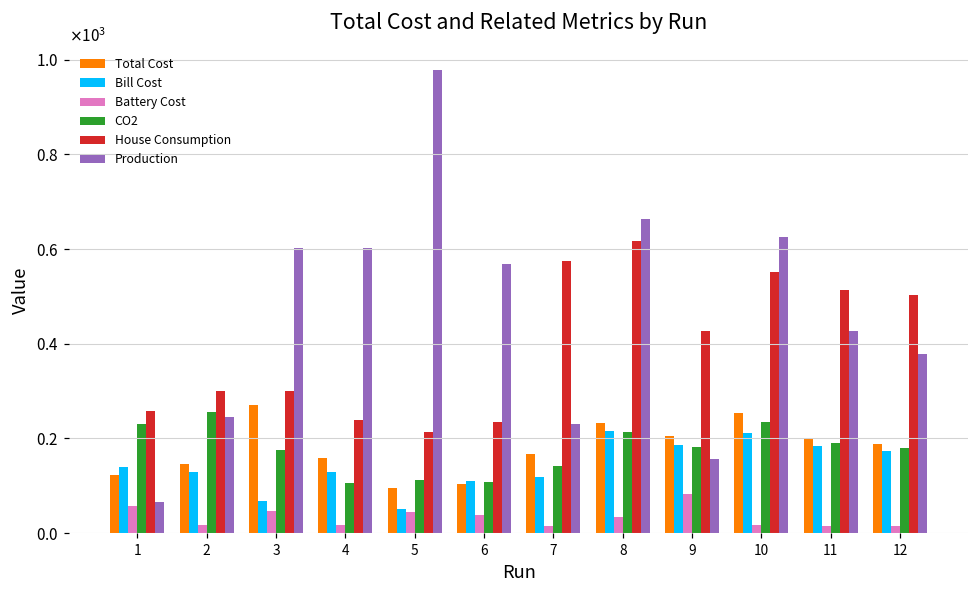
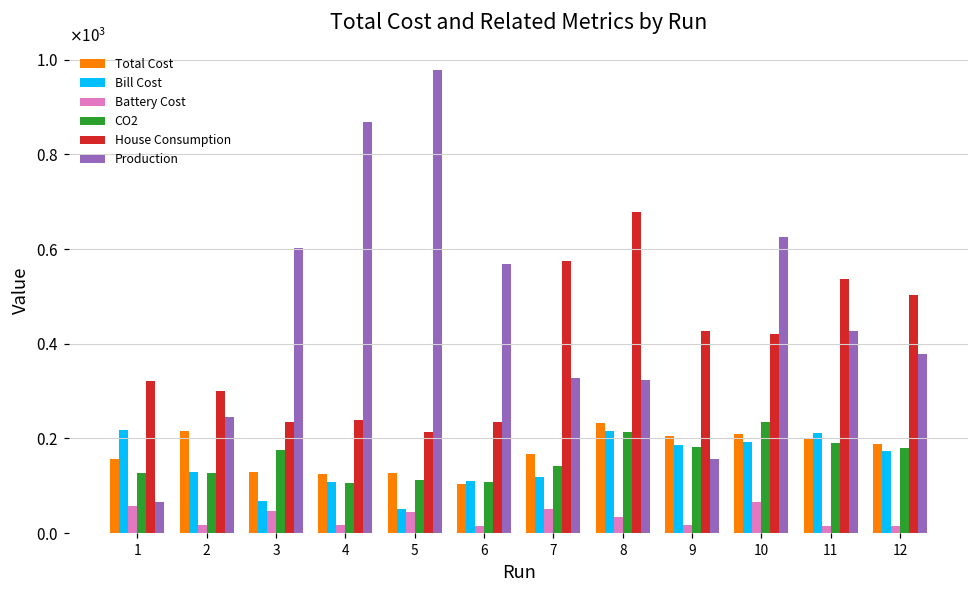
Total Cost, 1: 120 -> 160
Bill Cost, 1: 140 -> 220
CO2, 1: 230 -> 130
House Consumption, 1: 260 -> 320
Total Cost, 2: 150 -> 220
CO2, 2: 260 -> 130
Total Cost, 3: 270 -> 130
House Consumption, 3: 300 -> 230
Total Cost, 4: 160 -> 130
Bill Cost, 4: 130 -> 110
Production, 4: 600 -> 870
Total Cost, 5: 90 -> 130
Battery Cost, 6: 40 -> 10
Battery Cost, 7: 10 -> 50
Production, 7: 230 -> 330
House Consumption, 8: 620 -> 680
Production, 8: 660 -> 320
Battery Cost, 9: 80 -> 20
Total Cost, 10: 250 -> 210
Bill Cost, 10: 210 -> 190
Battery Cost, 10: 20 -> 70
House Consumption, 10: 550 -> 420
Bill Cost, 11: 180 -> 210
House Consumption, 11: 510 -> 540
